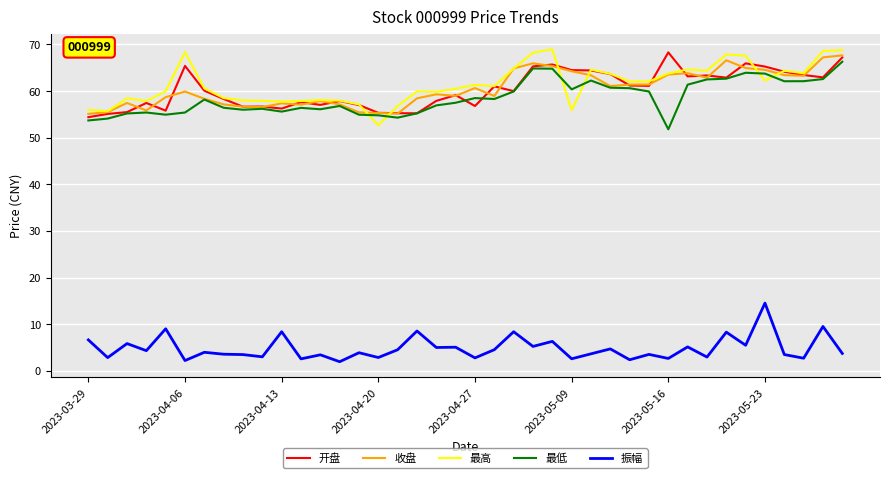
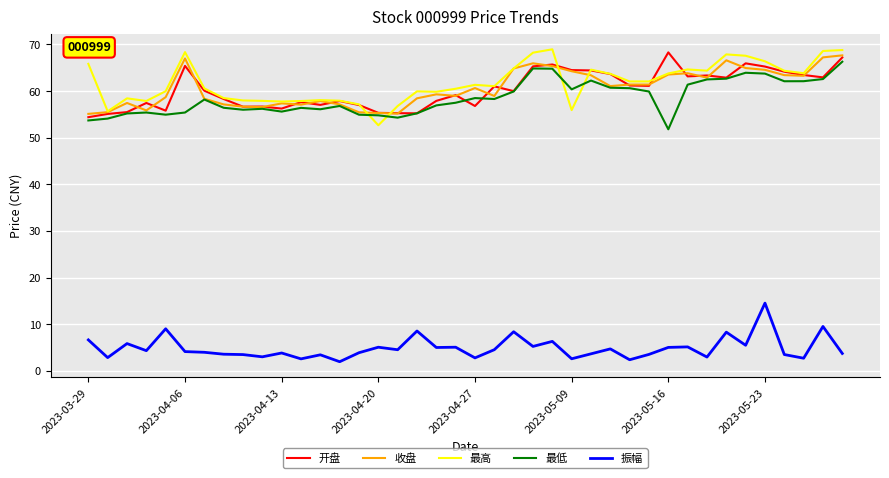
最高, 2023-03-29: 56 -> 66
收盘, 2023-04-06: 60 -> 67
振幅, 2023-04-06: 2 -> 4
振幅, 2023-04-13: 8 -> 4
振幅, 2023-04-20: 3 -> 5
振幅, 2023-05-16: 3 -> 5
最高, 2023-05-23: 62 -> 66
